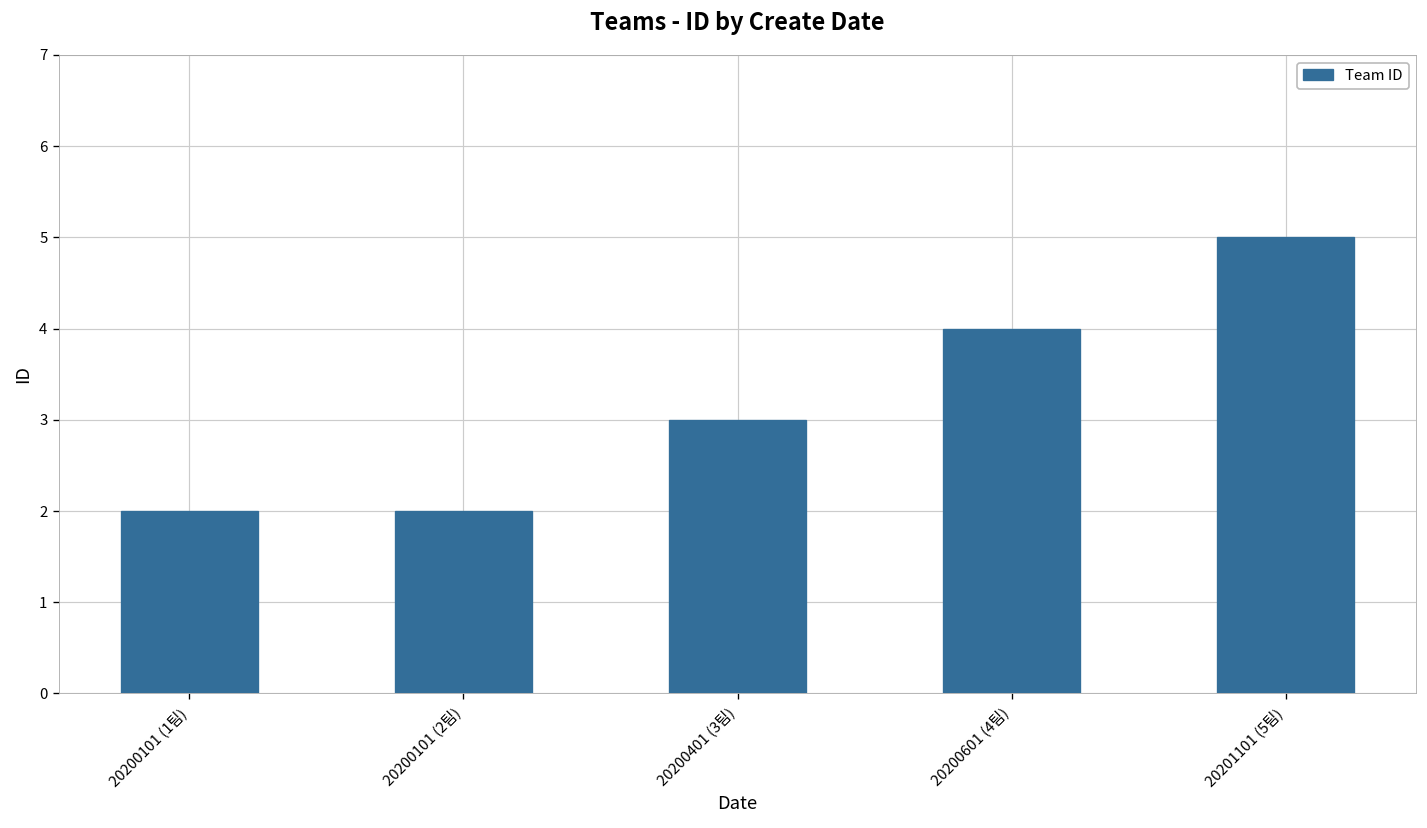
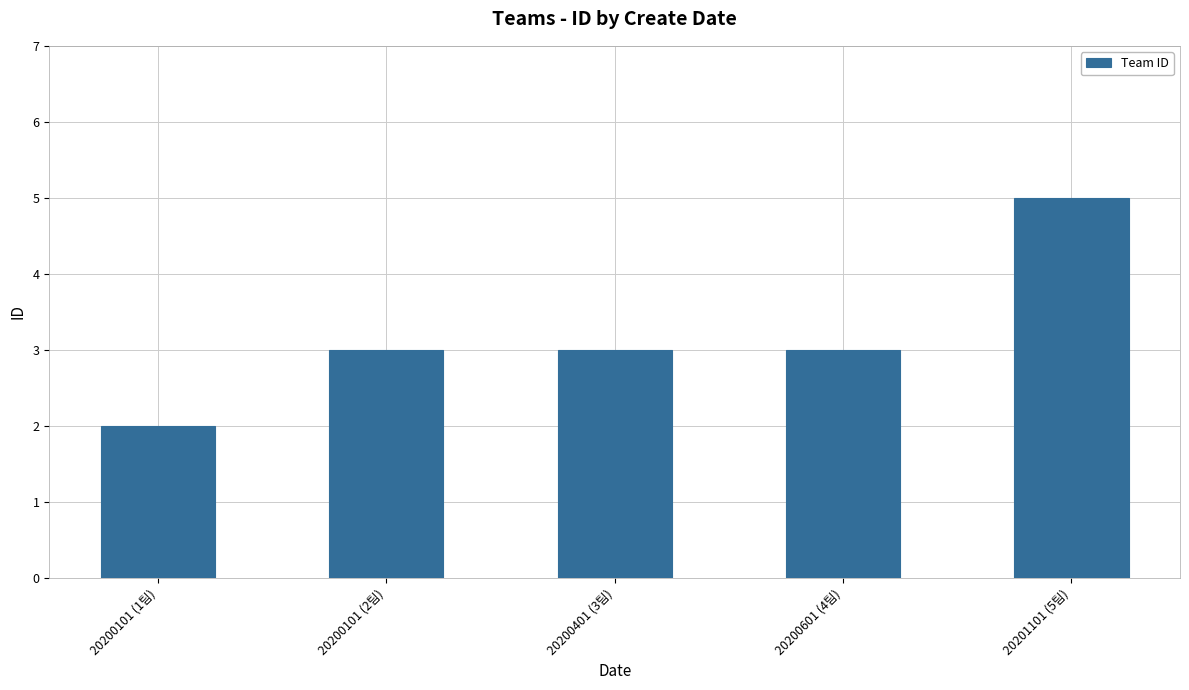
20200101 (2팀): 2 -> 3
20200601 (4팀): 4 -> 3
